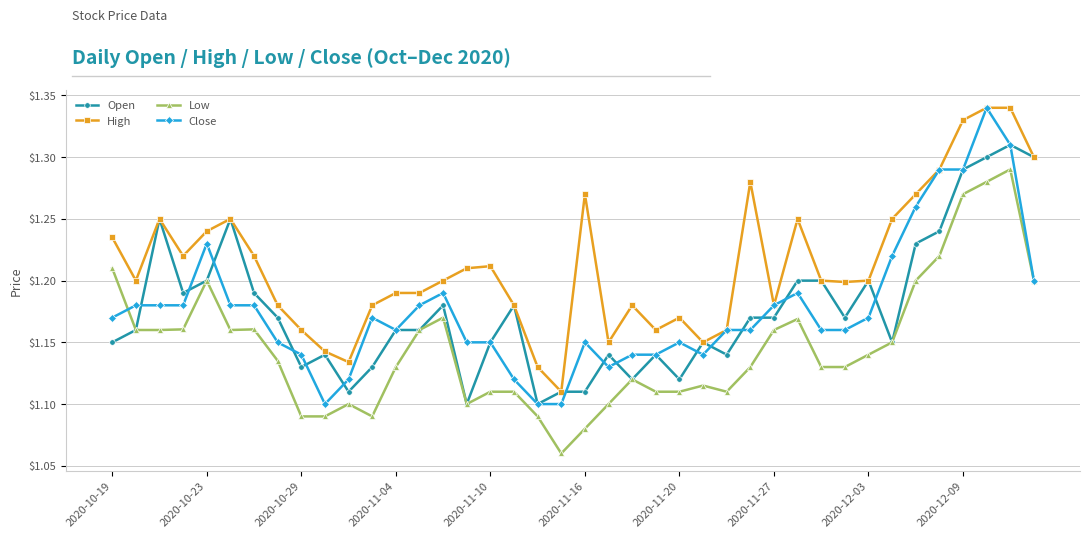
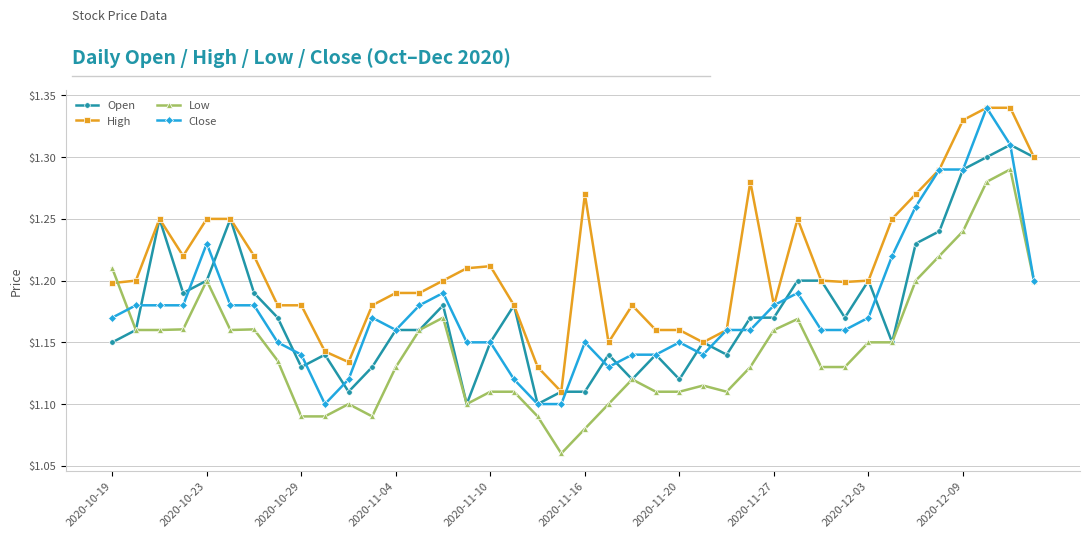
High, 2020-10-19: $1.235 -> $1.198
High, 2020-10-23: $1.24 -> $1.25
High, 2020-10-29: $1.16 -> $1.18
High, 2020-11-20: $1.17 -> $1.16
Low, 2020-12-03: $1.14 -> $1.15
Low, 2020-12-09: $1.27 -> $1.24
